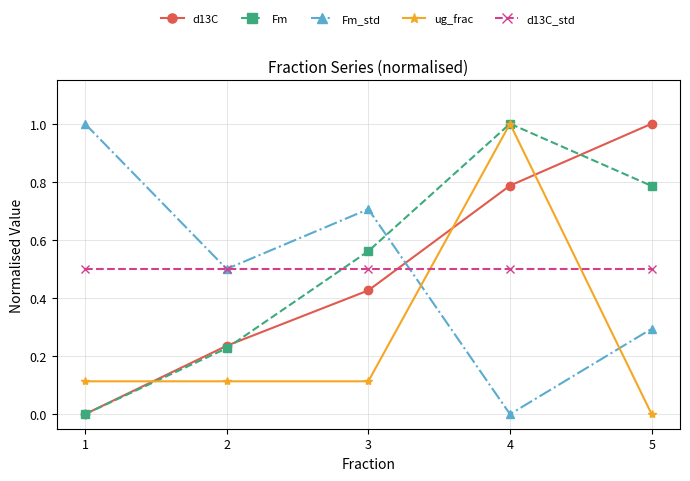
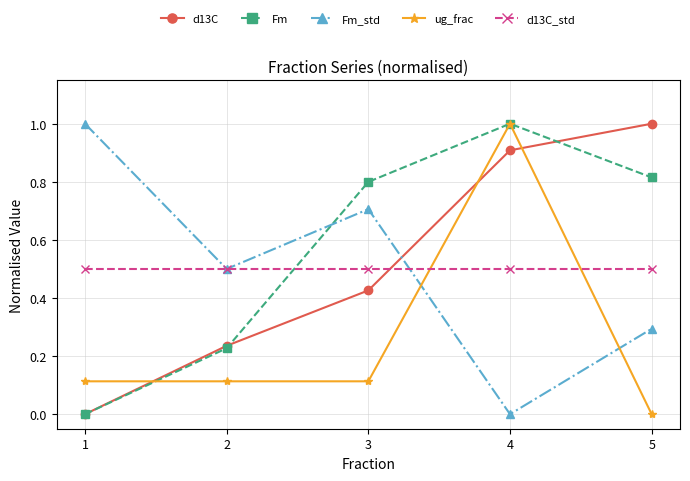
Fm, 3: 0.56 -> 0.80
d13C, 4: 0.79 -> 0.91
Fm, 5: 0.79 -> 0.82
